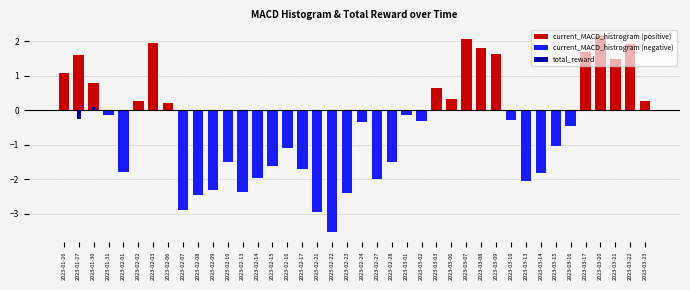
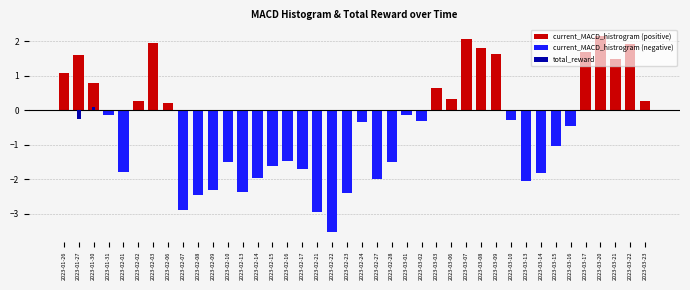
current_MACD_histrogram (negative), 2023-02-16: -1.1 -> -1.5
